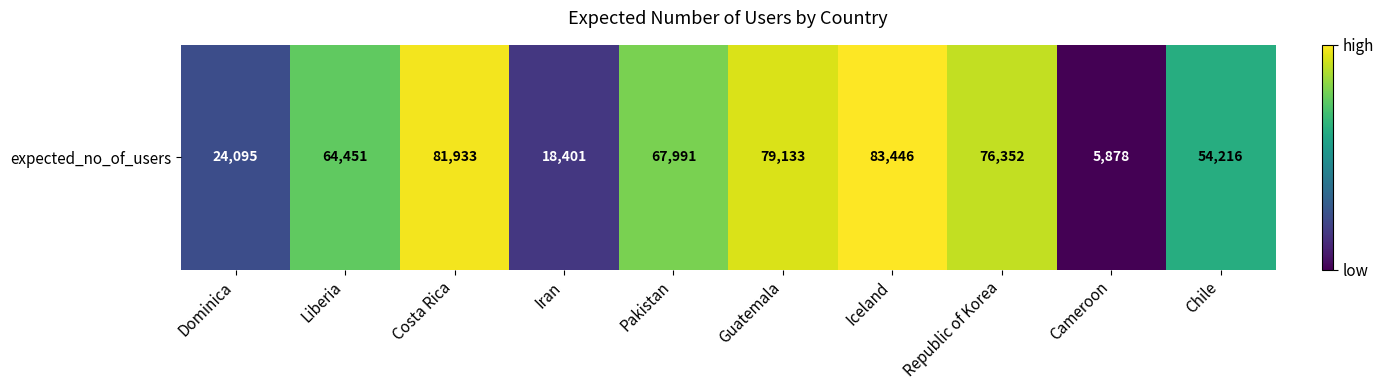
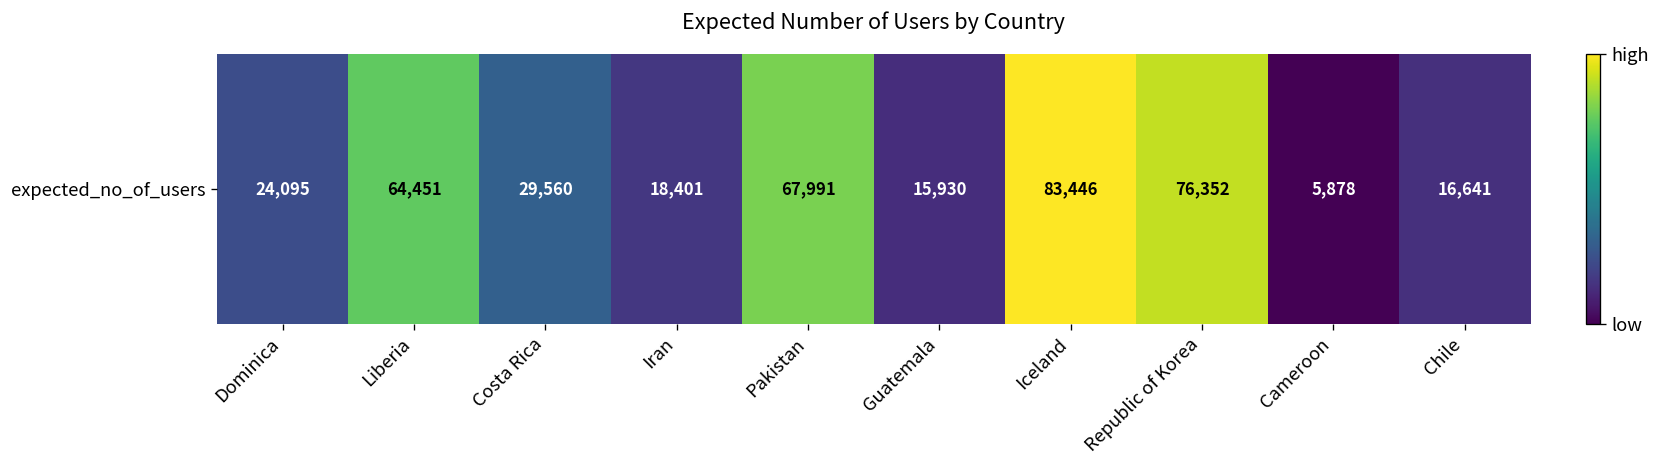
expected_no_of_users, Costa Rica: 81,933 -> 29,560
expected_no_of_users, Guatemala: 79,133 -> 15,930
expected_no_of_users, Chile: 54,216 -> 16,641
